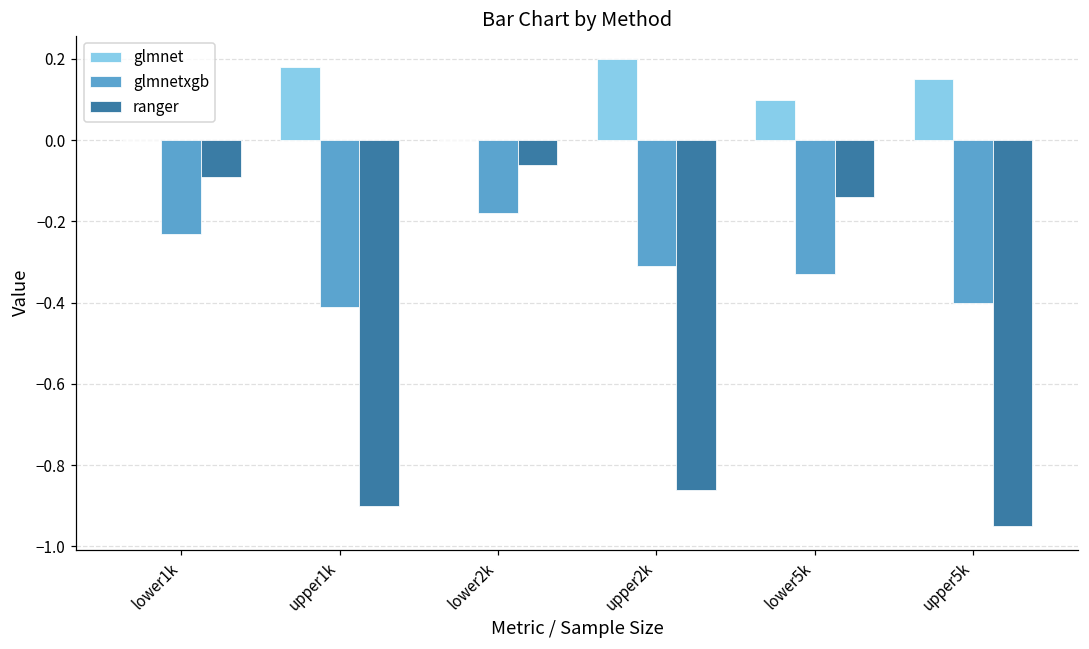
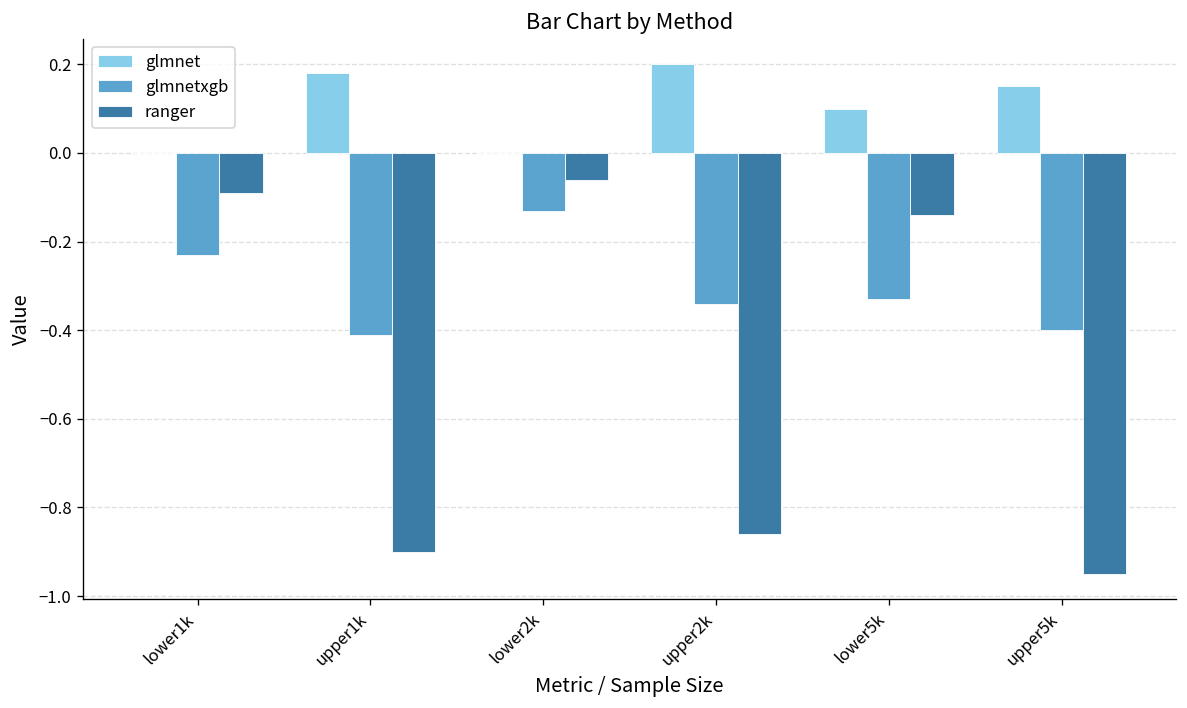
glmnetxgb, lower2k: -0.18 -> -0.13
glmnetxgb, upper2k: -0.31 -> -0.34
